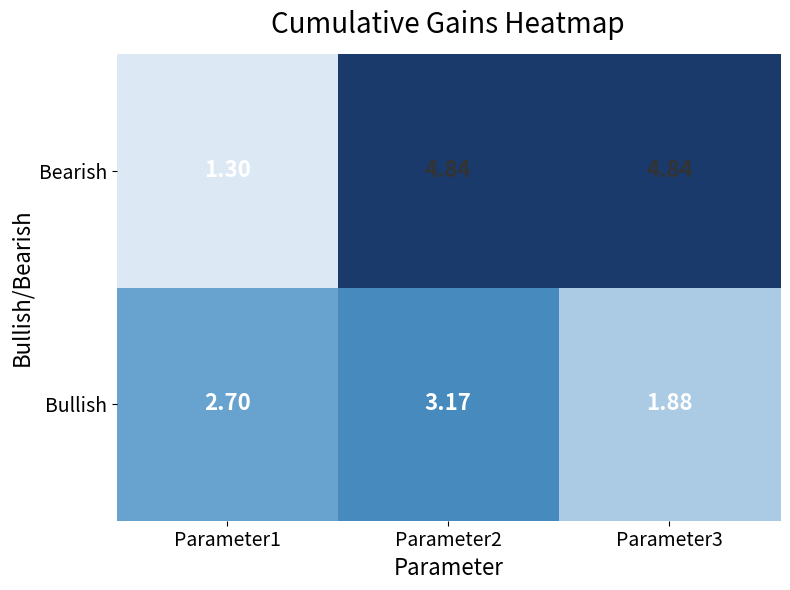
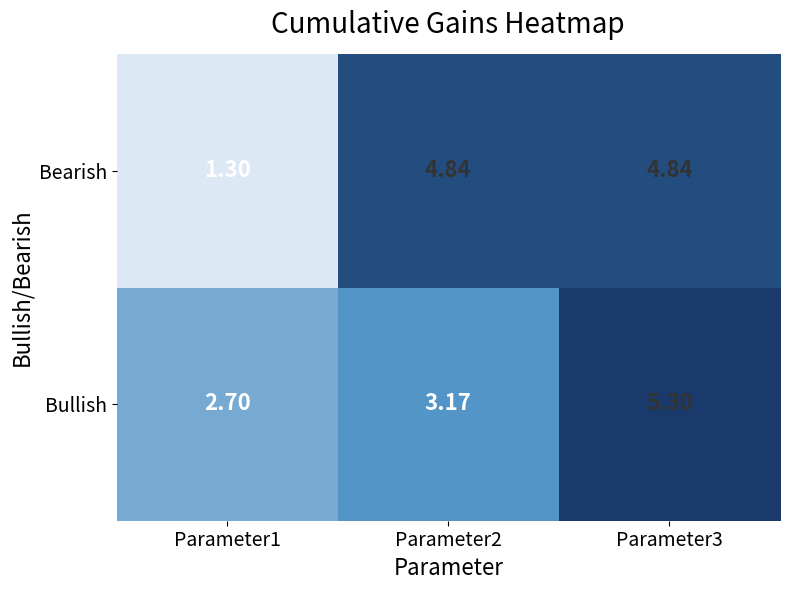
Bullish, Parameter3: 1.88 -> 5.30
